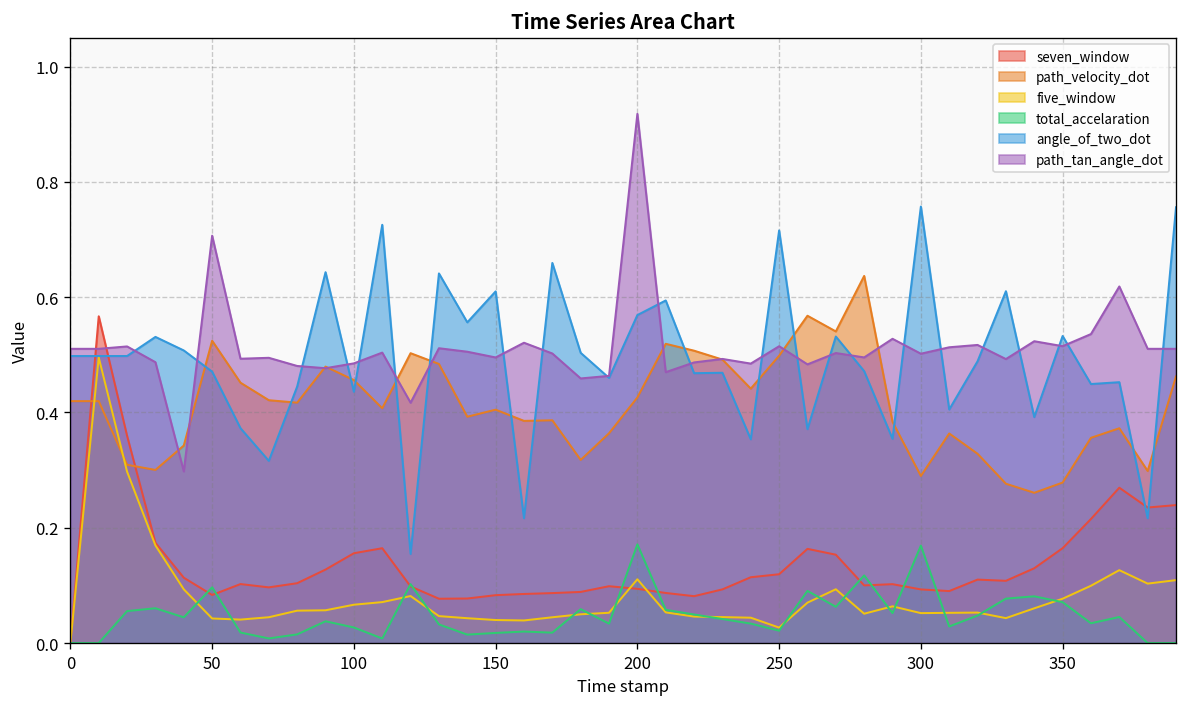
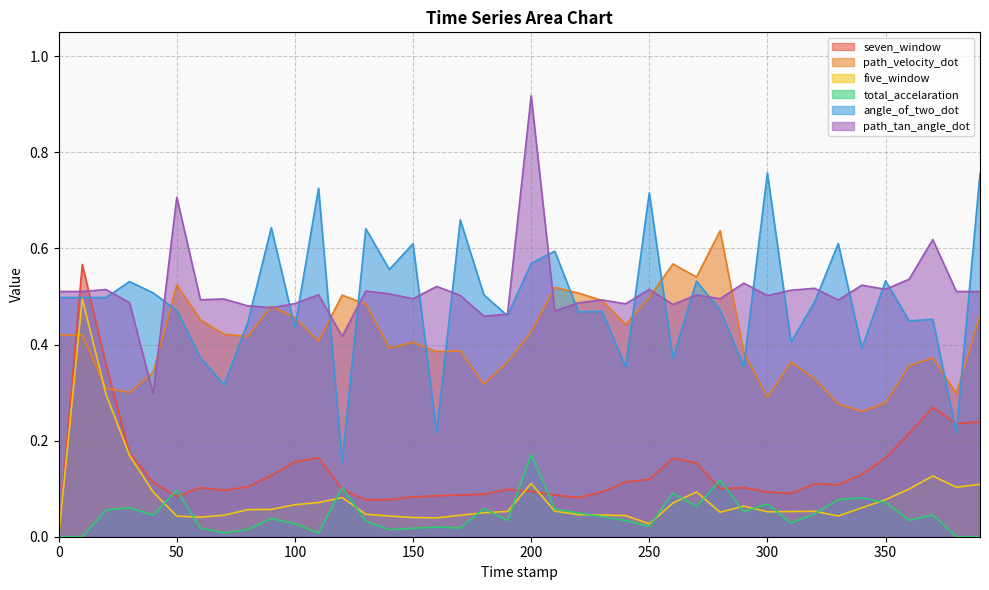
total_accelaration, 300: 0.17 -> 0.07
